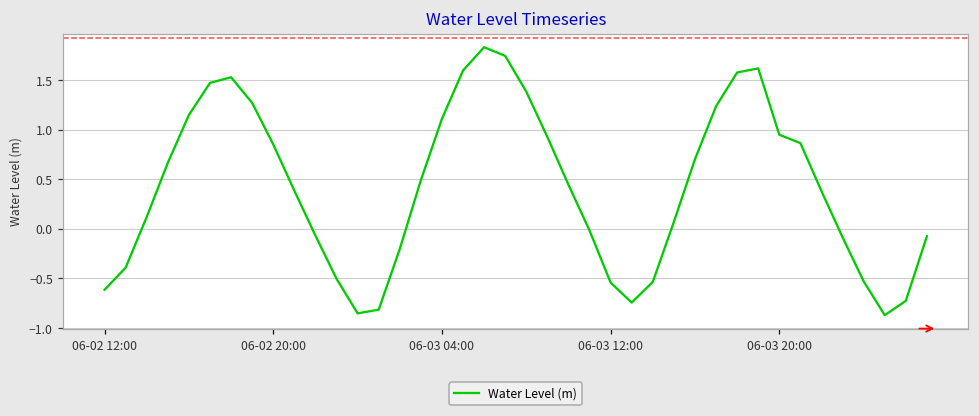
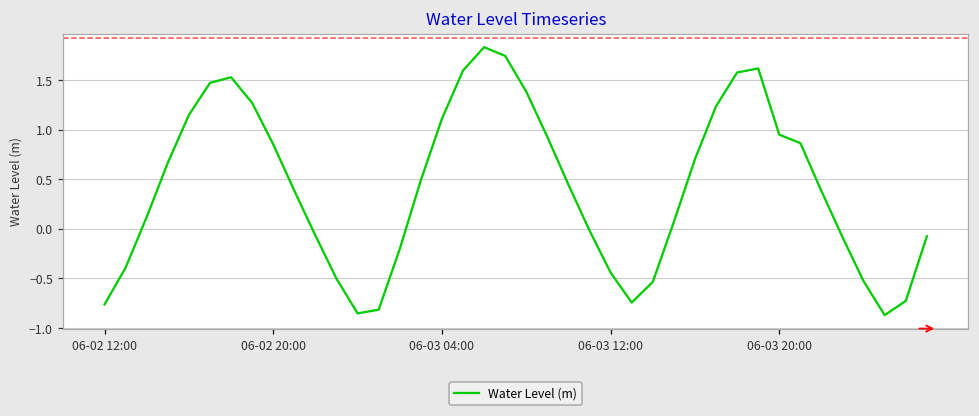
06-02 12:00: -0.6 -> -0.8
06-03 12:00: -0.5 -> -0.4
